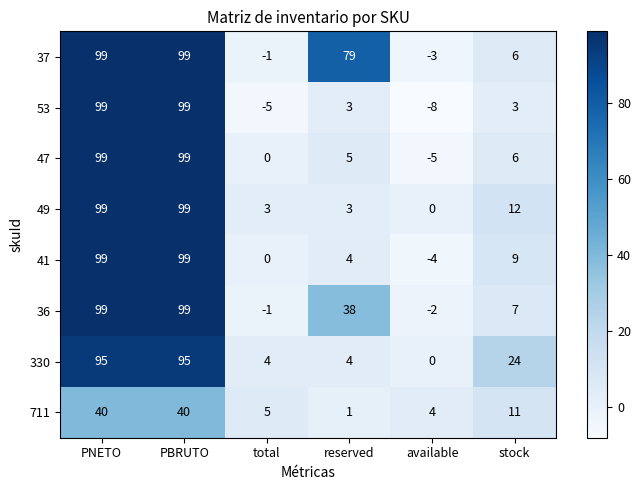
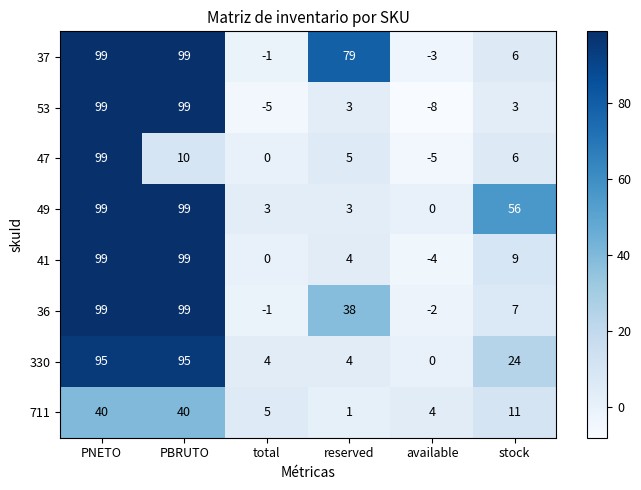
47, PBRUTO: 99 -> 10
49, stock: 12 -> 56
